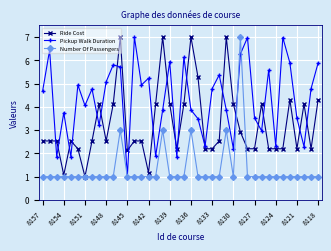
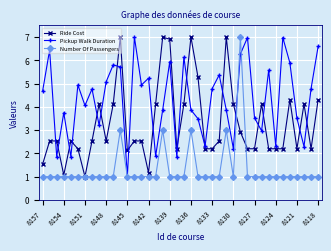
Ride Cost, 8157: 2.5 -> 1.5
Ride Cost, 8139: 4.1 -> 6.9
Pickup Walk Duration, 8118: 5.9 -> 6.6
